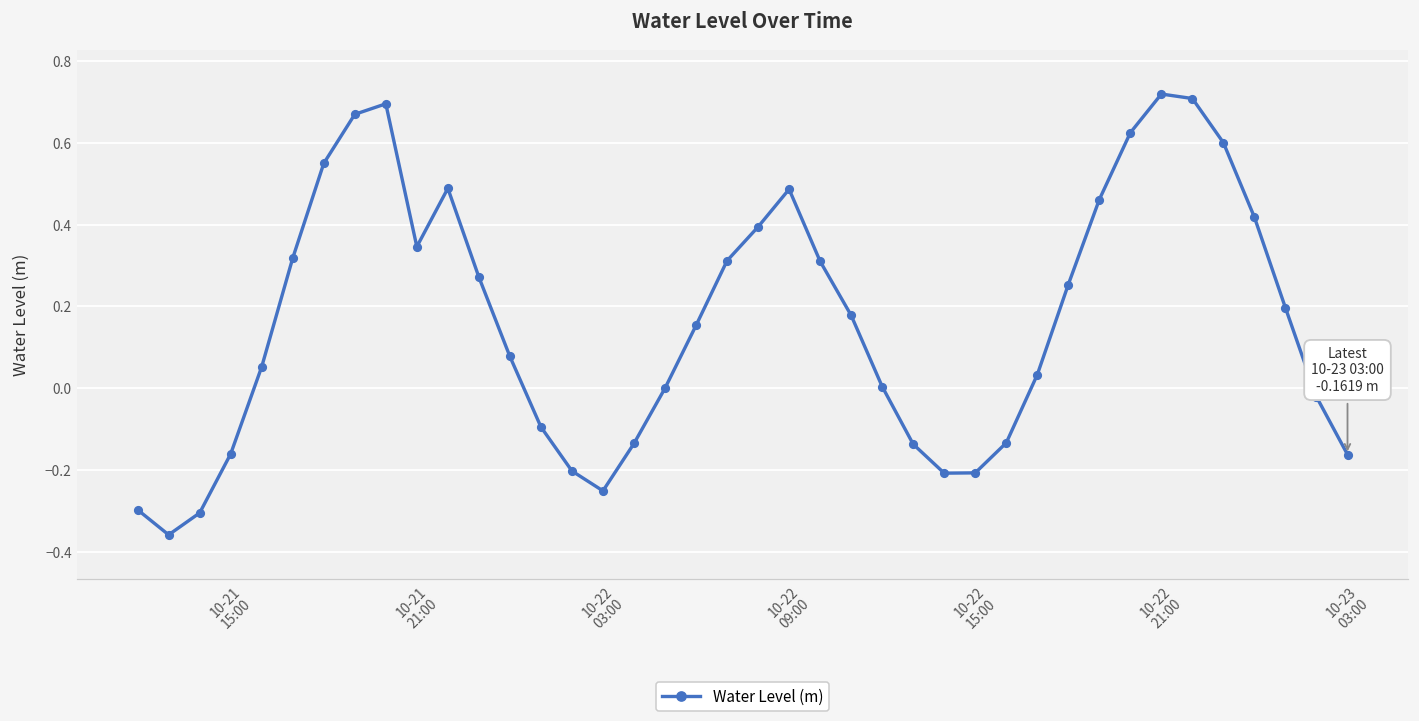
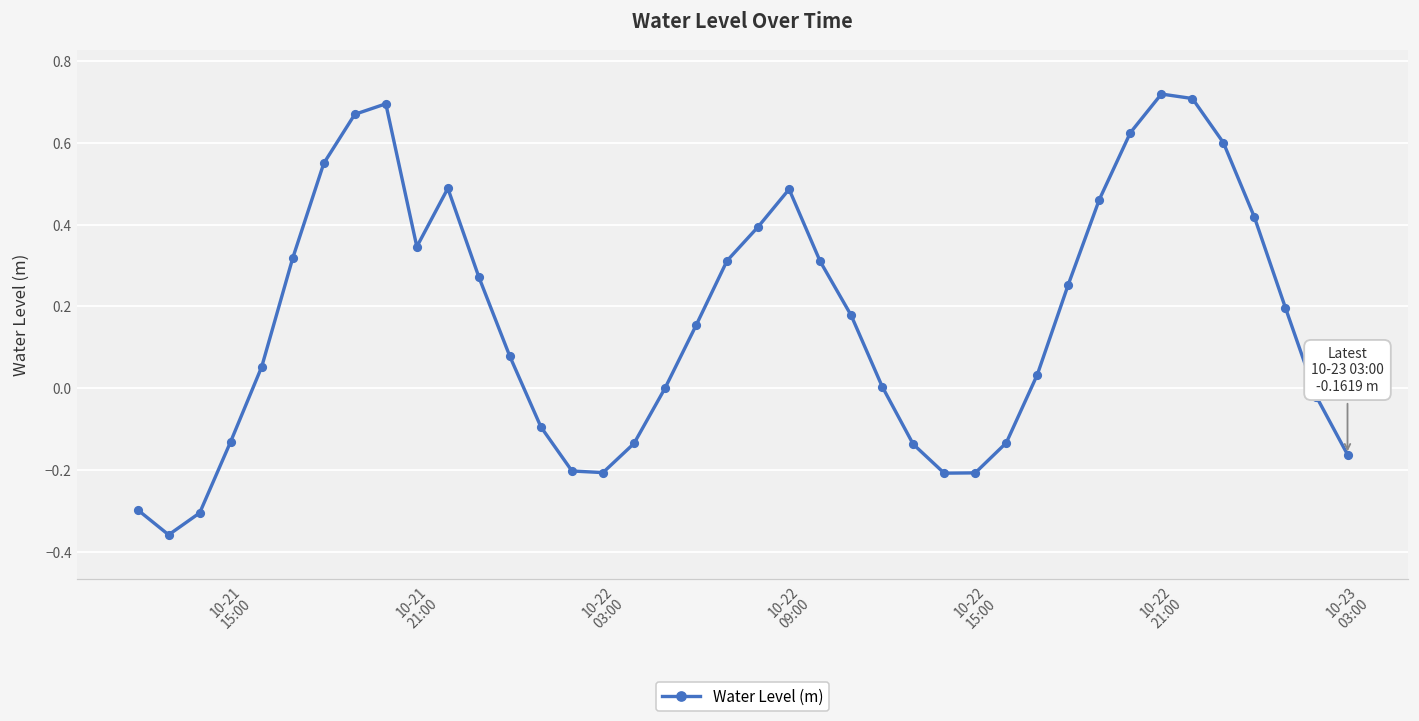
10-21 15:00: -0.16 -> -0.13
10-22 03:00: -0.25 -> -0.21
